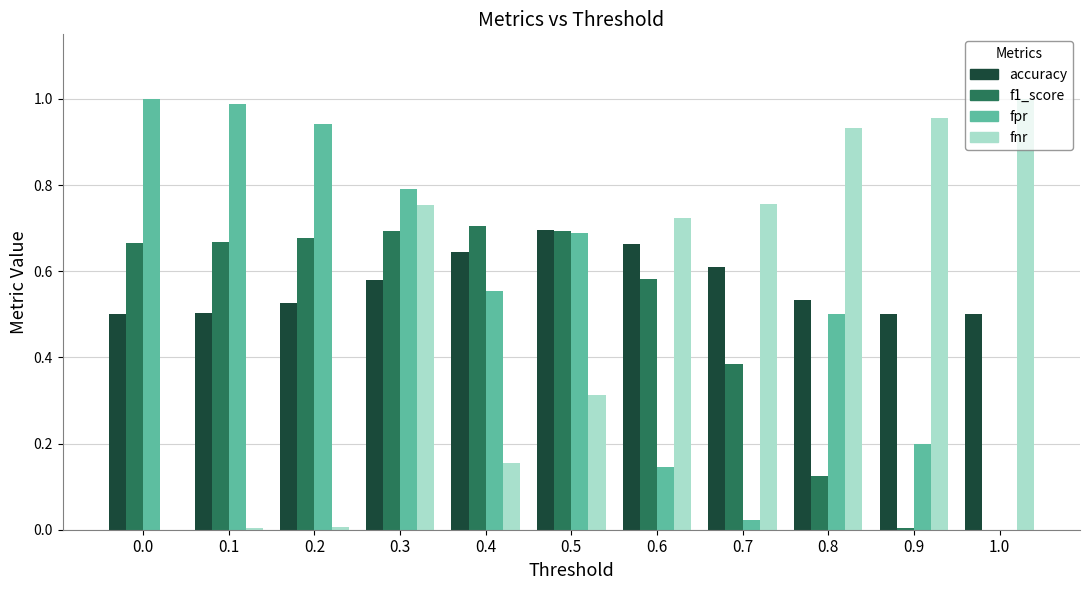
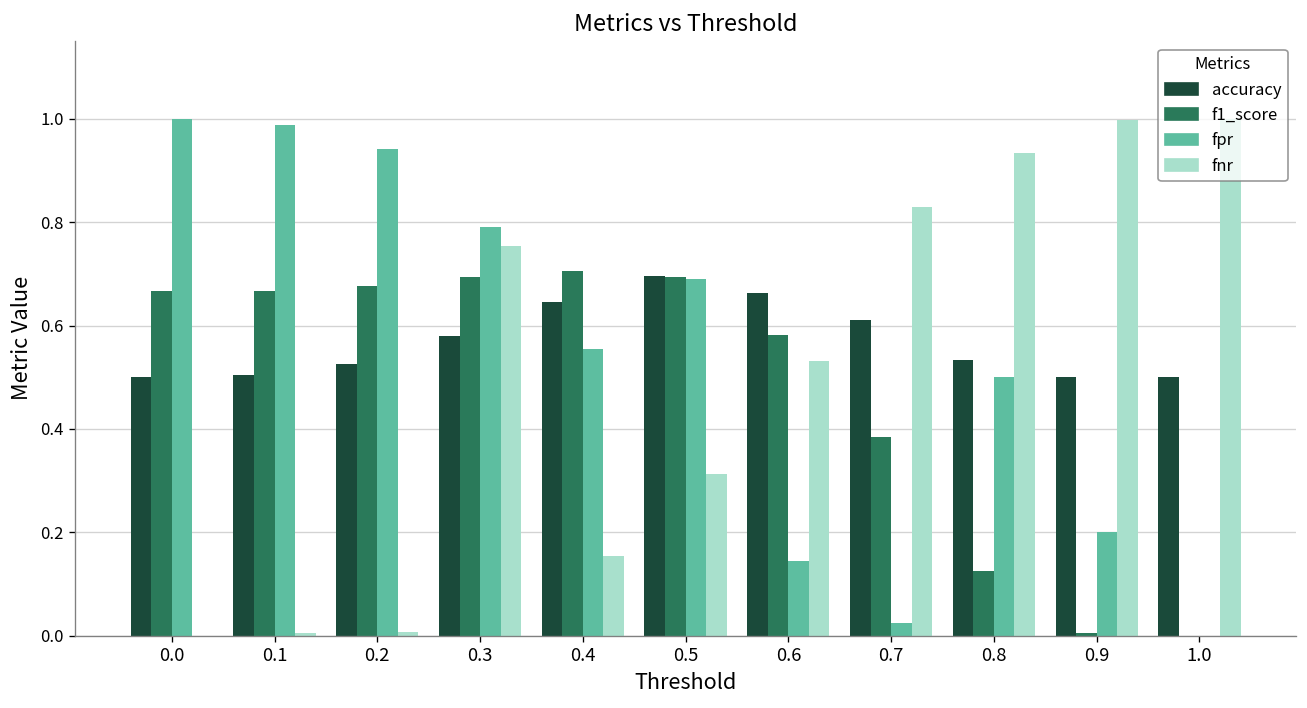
fnr, 0.6: 0.72 -> 0.53
fnr, 0.7: 0.76 -> 0.83
fnr, 0.9: 0.96 -> 1.00
